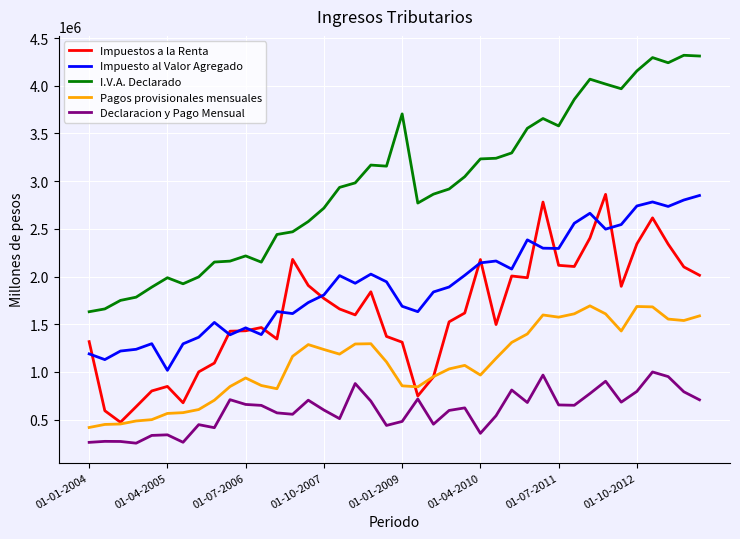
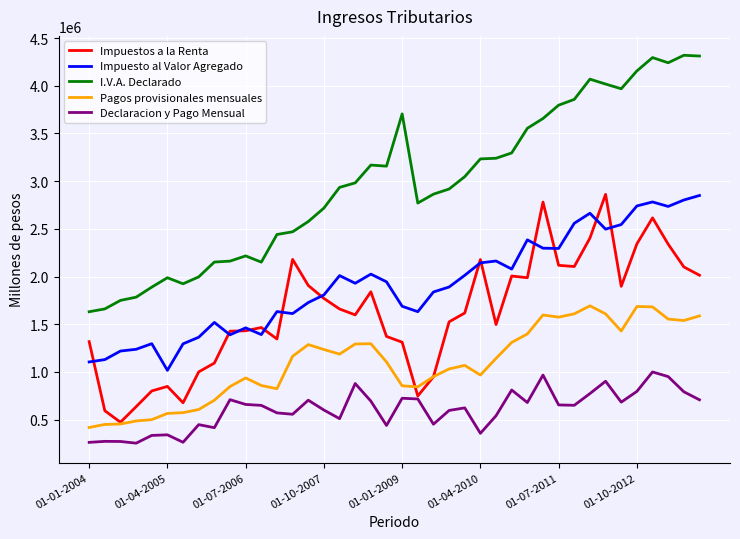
Impuesto al Valor Agregado, 01-01-2004: 1200000 -> 1100000
Declaracion y Pago Mensual, 01-01-2009: 500000 -> 700000
I.V.A. Declarado, 01-07-2011: 3600000 -> 3800000
